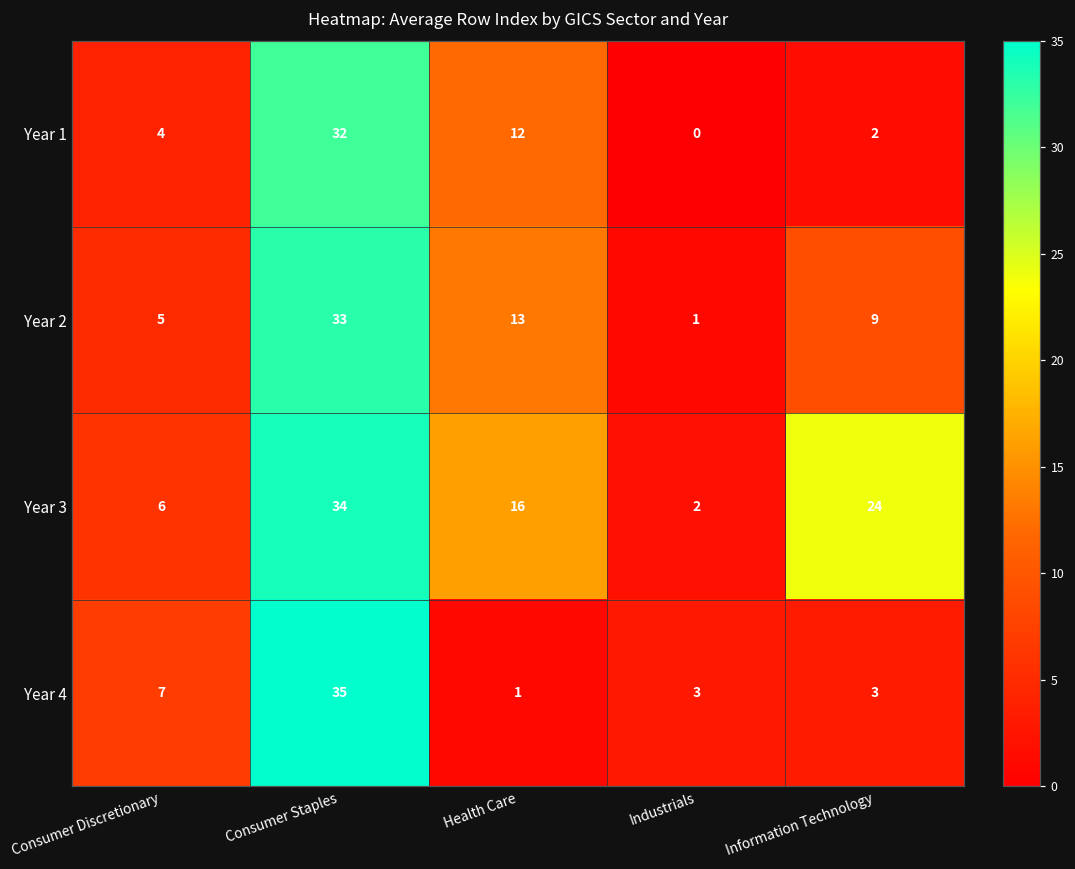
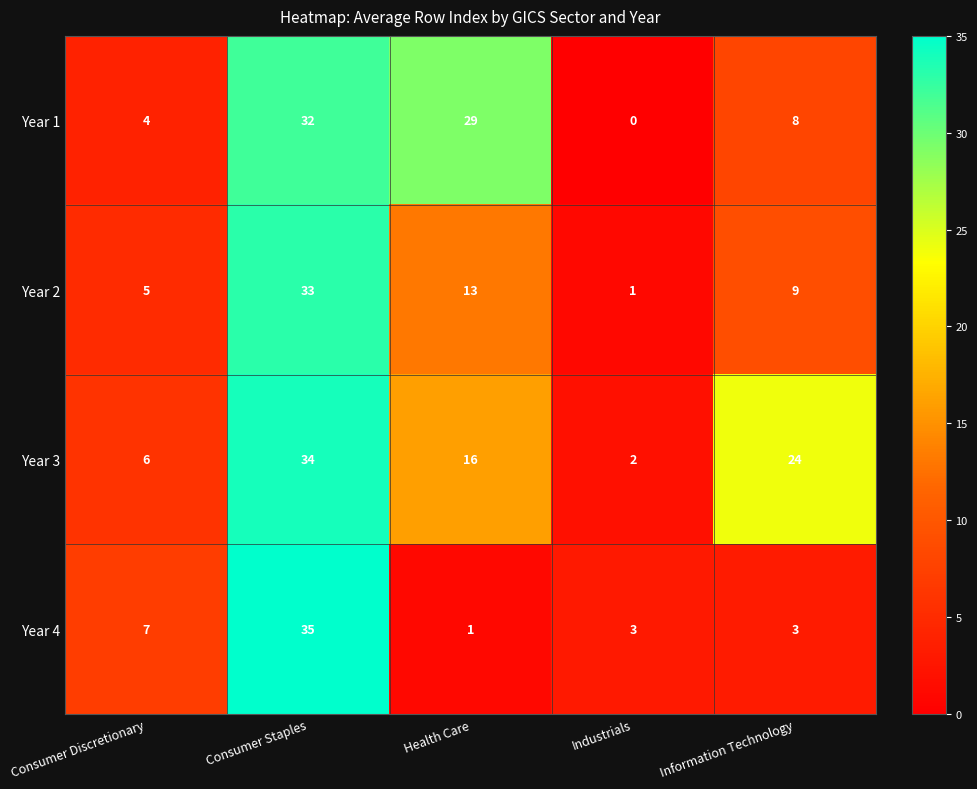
Year 1, Health Care: 12 -> 29
Year 1, Information Technology: 2 -> 8
